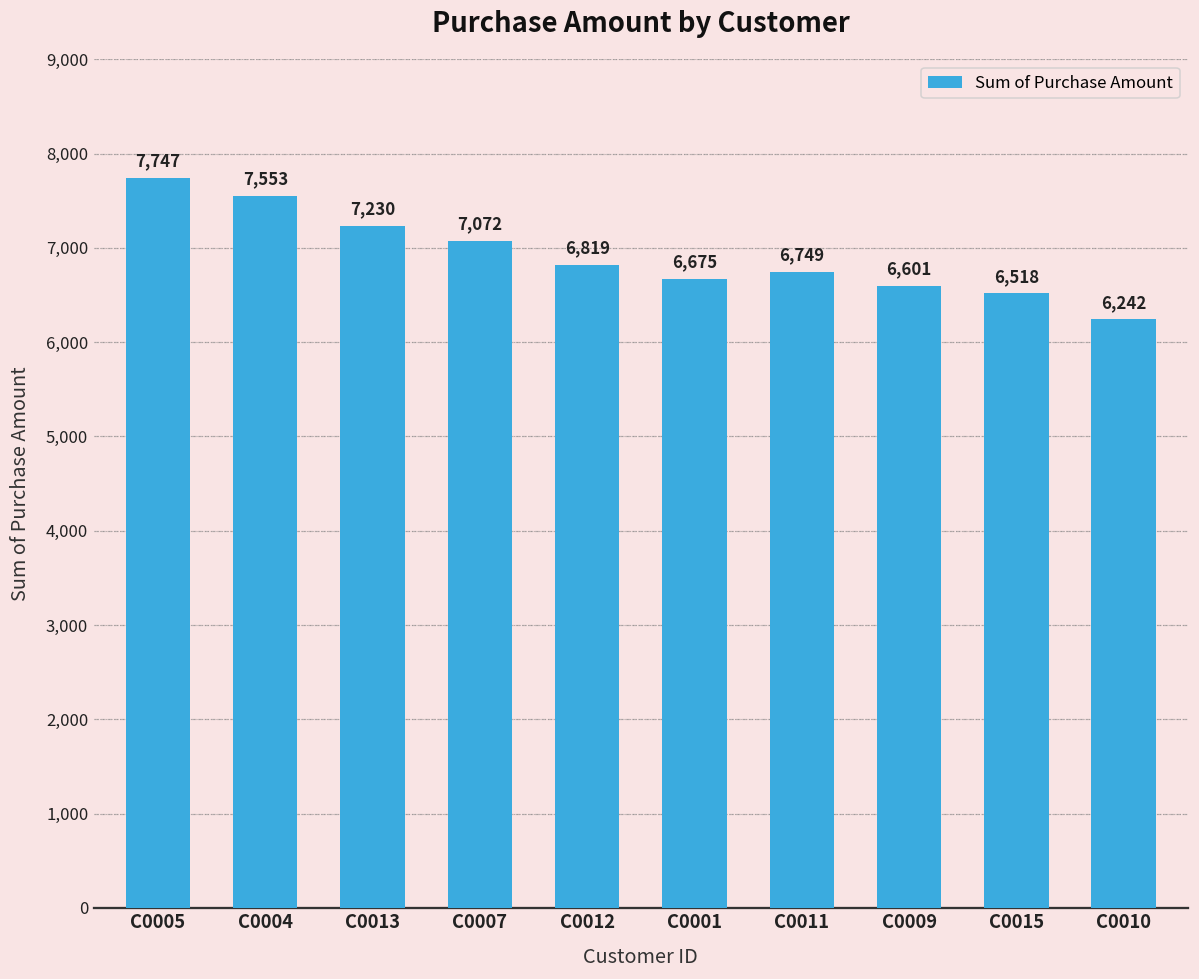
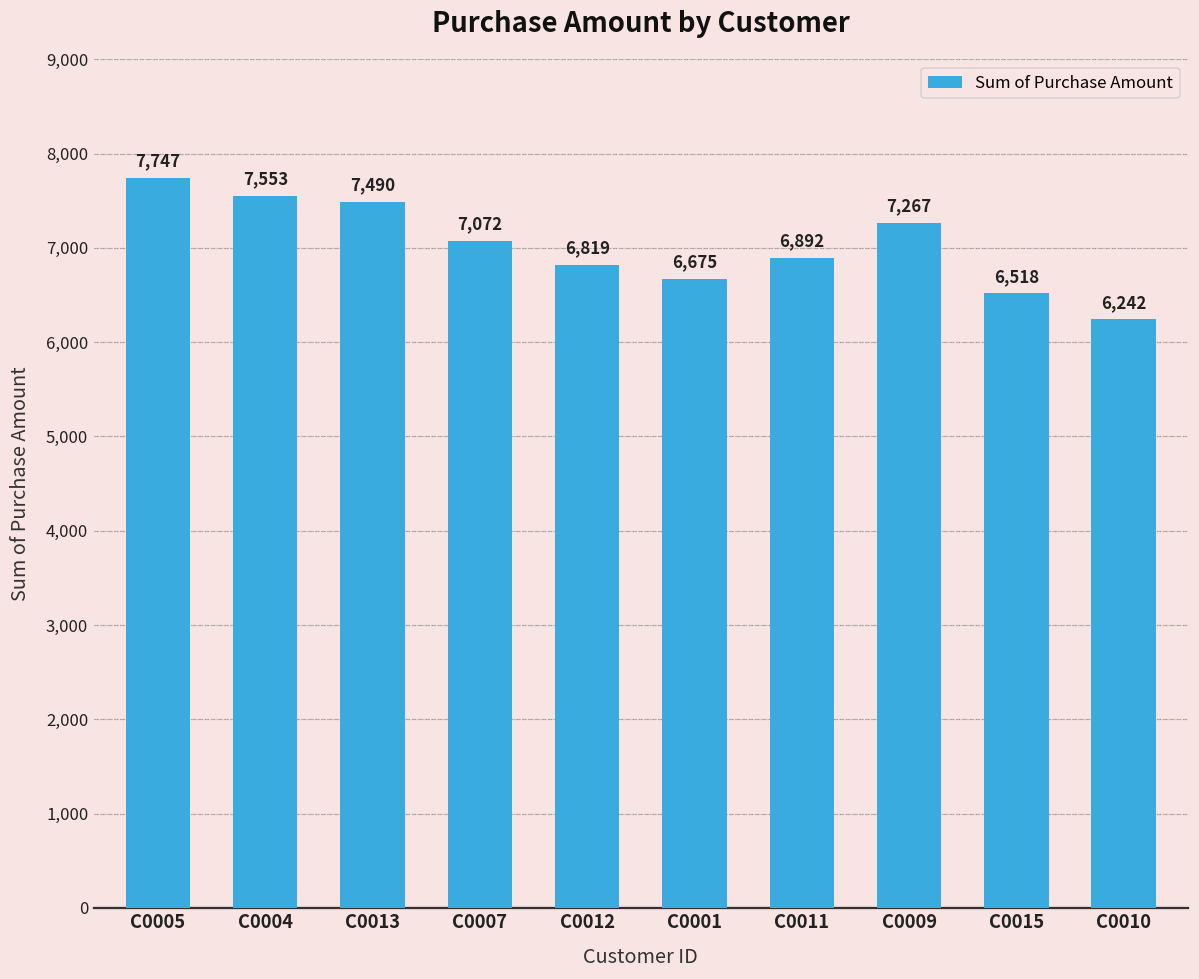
C0013: 7,230 -> 7,490
C0011: 6,749 -> 6,892
C0009: 6,601 -> 7,267
